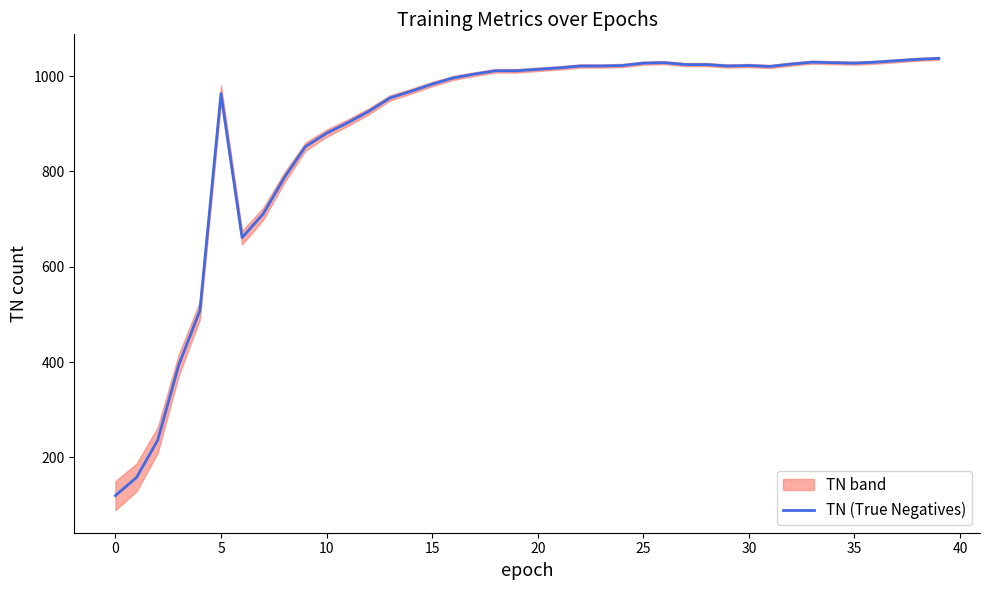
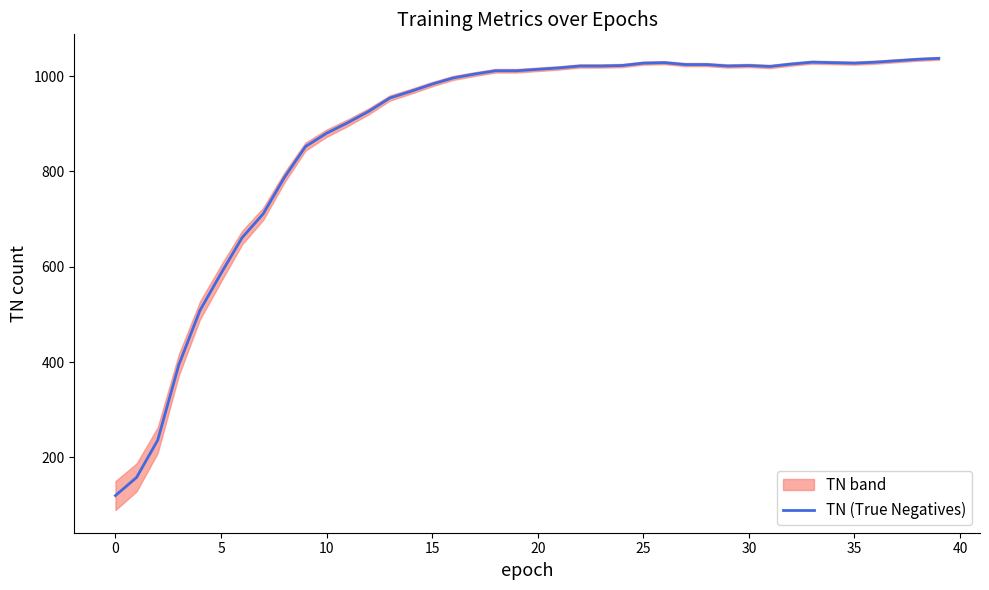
TN (True Negatives), 5: 960 -> 590
